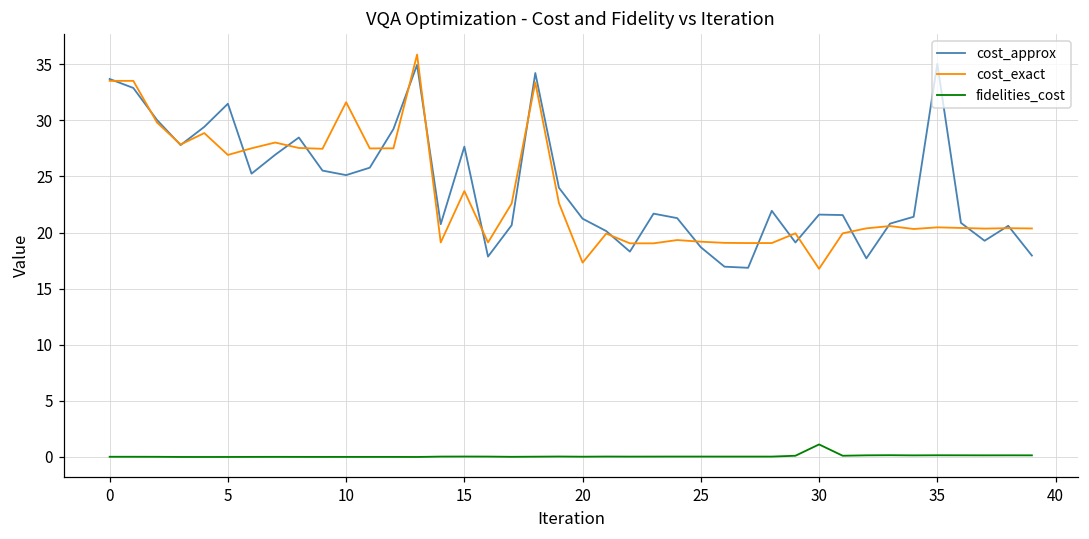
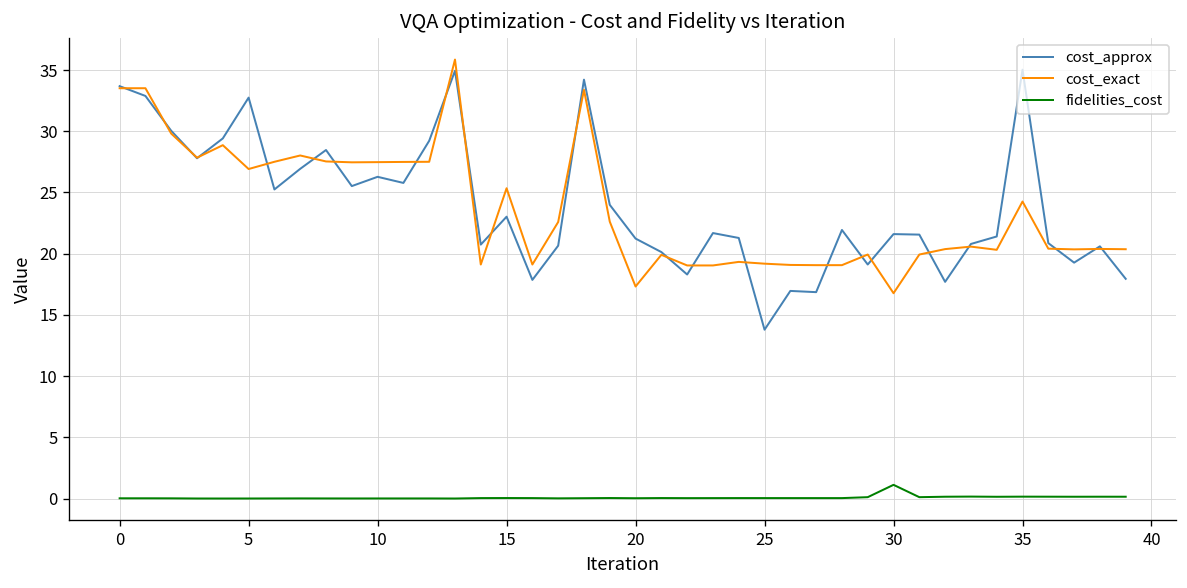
cost_approx, 5: 31.5 -> 32.7
cost_approx, 10: 25.1 -> 26.3
cost_exact, 10: 31.6 -> 27.5
cost_approx, 15: 27.7 -> 23.0
cost_exact, 15: 23.7 -> 25.3
cost_approx, 25: 18.7 -> 13.8
cost_exact, 35: 20.5 -> 24.3
